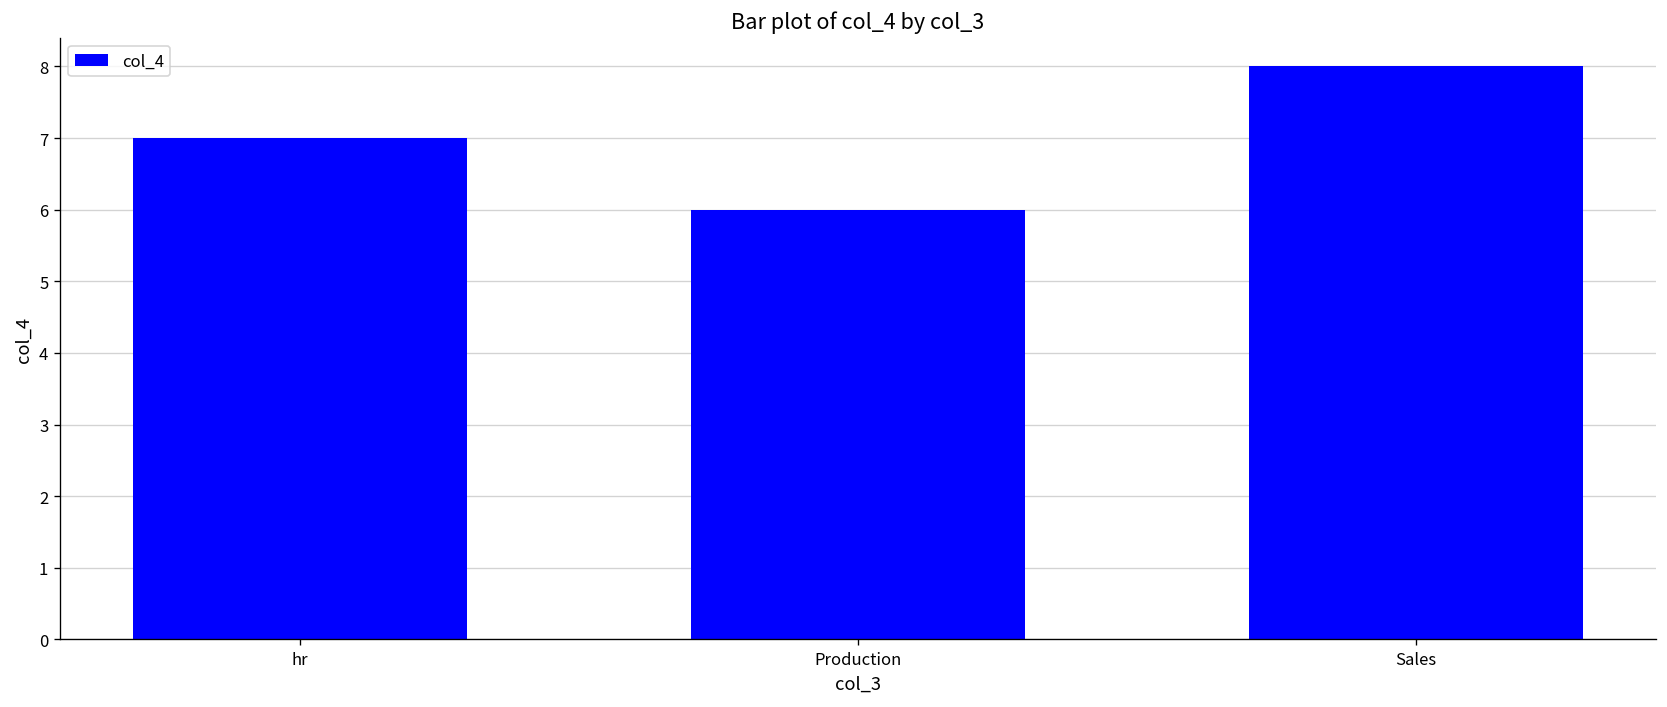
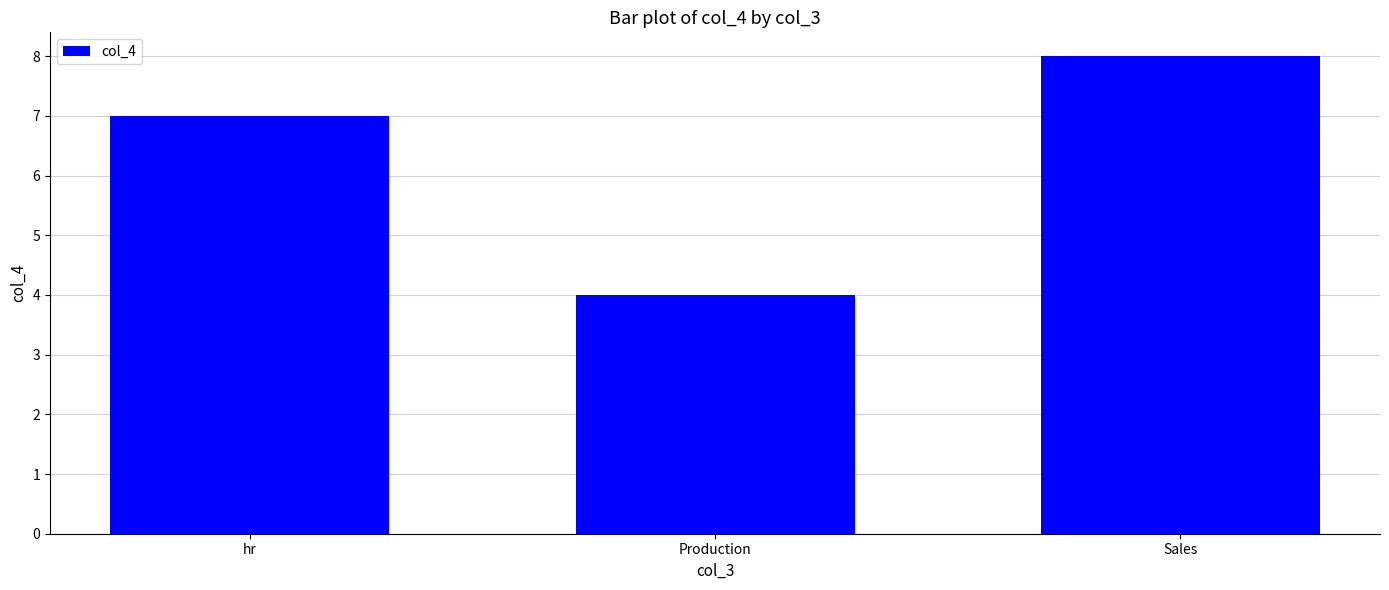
Production: 6 -> 4
